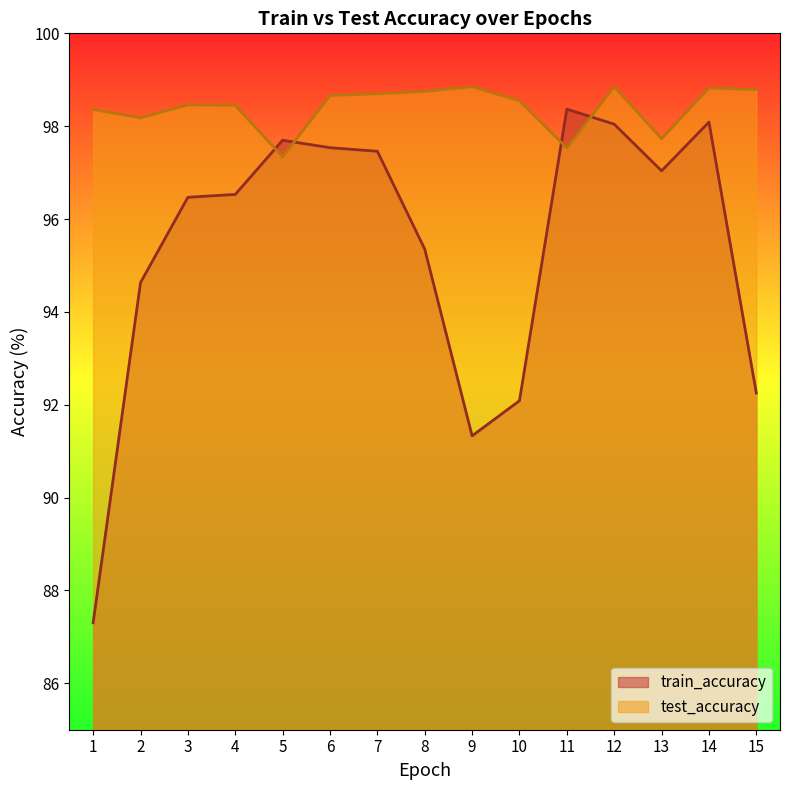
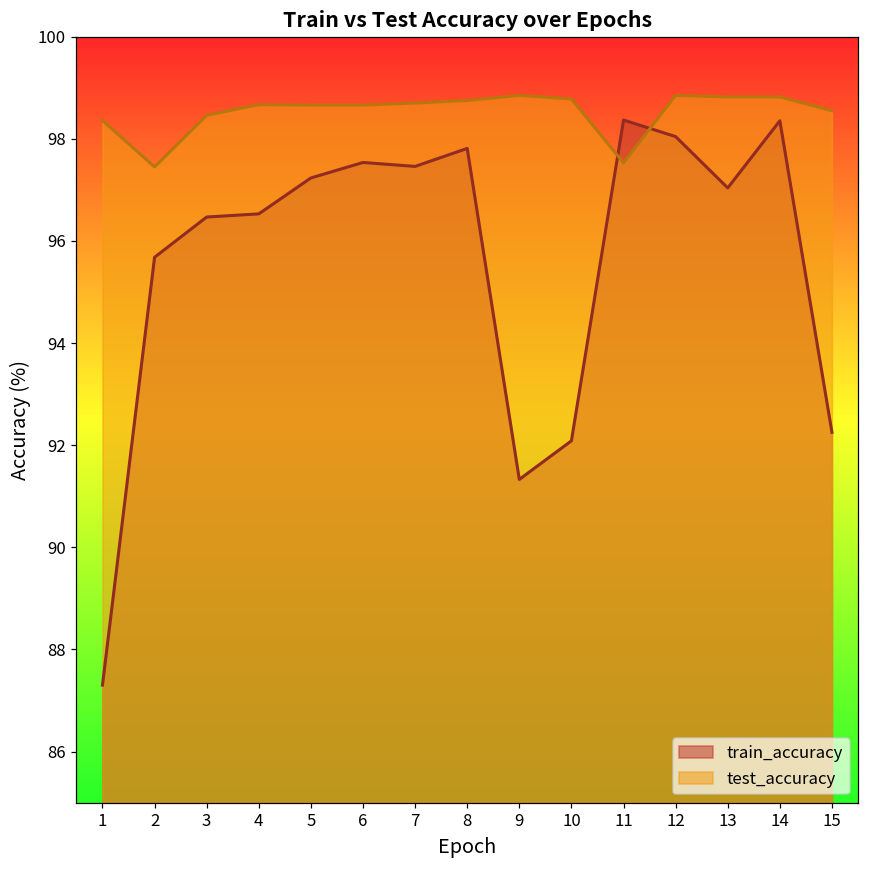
train_accuracy, 2: 94.6 -> 95.7
test_accuracy, 2: 98.2 -> 97.5
test_accuracy, 4: 98.5 -> 98.7
train_accuracy, 5: 97.7 -> 97.2
test_accuracy, 5: 97.3 -> 98.7
train_accuracy, 8: 95.4 -> 97.8
test_accuracy, 10: 98.6 -> 98.8
test_accuracy, 13: 97.7 -> 98.8
train_accuracy, 14: 98.1 -> 98.4
test_accuracy, 15: 98.8 -> 98.6
